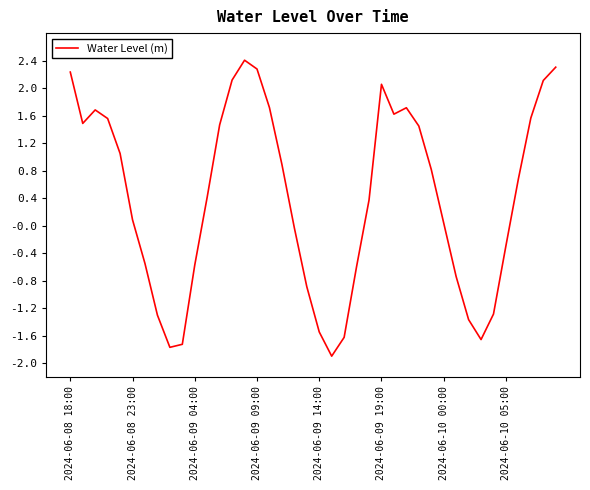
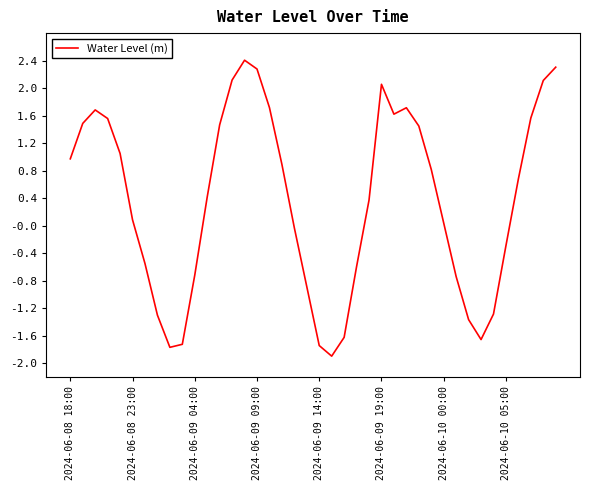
2024-06-08 18:00: 2.2 -> 1.0
2024-06-09 04:00: -0.6 -> -0.7
2024-06-09 14:00: -1.5 -> -1.7
